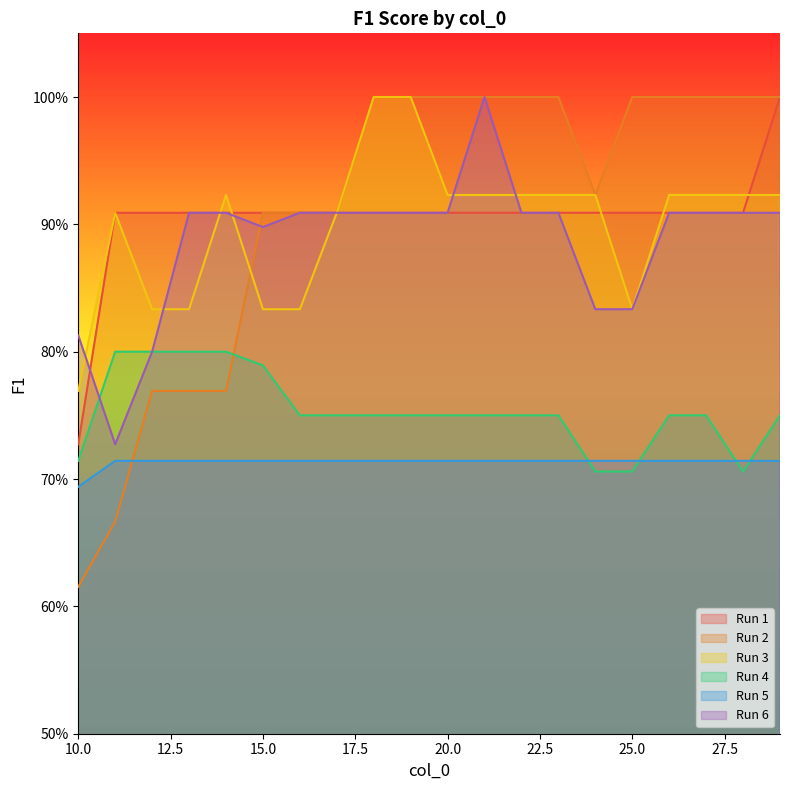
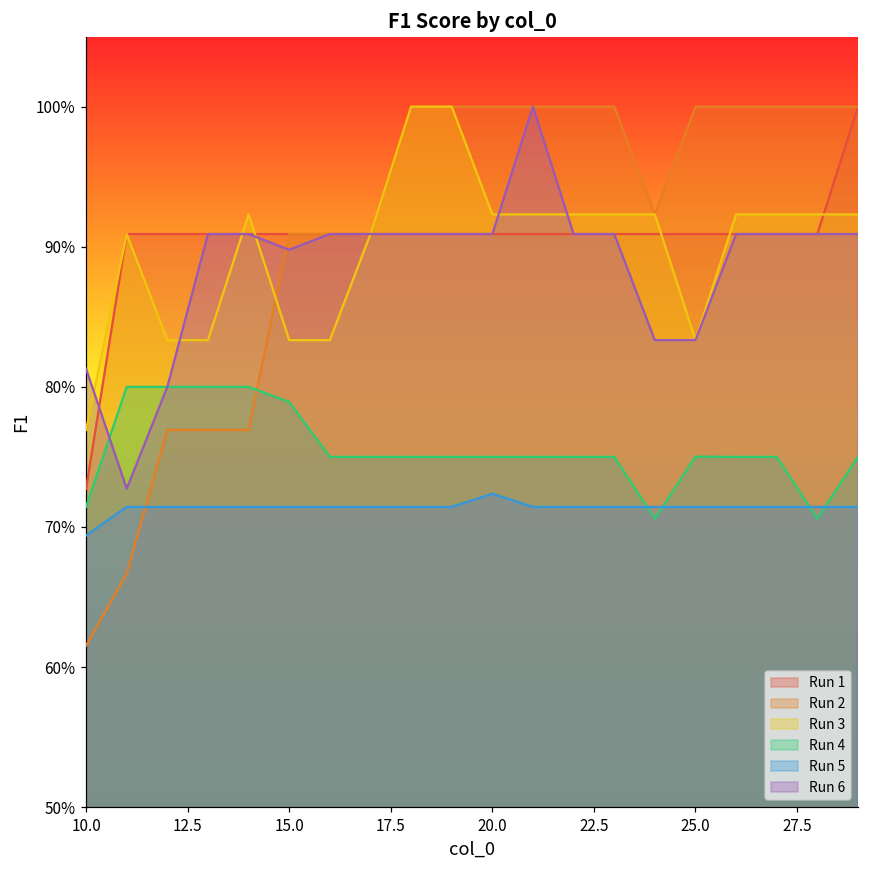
Run 5, 20.0: 71.4% -> 72.4%
Run 4, 25.0: 70.6% -> 75.0%
